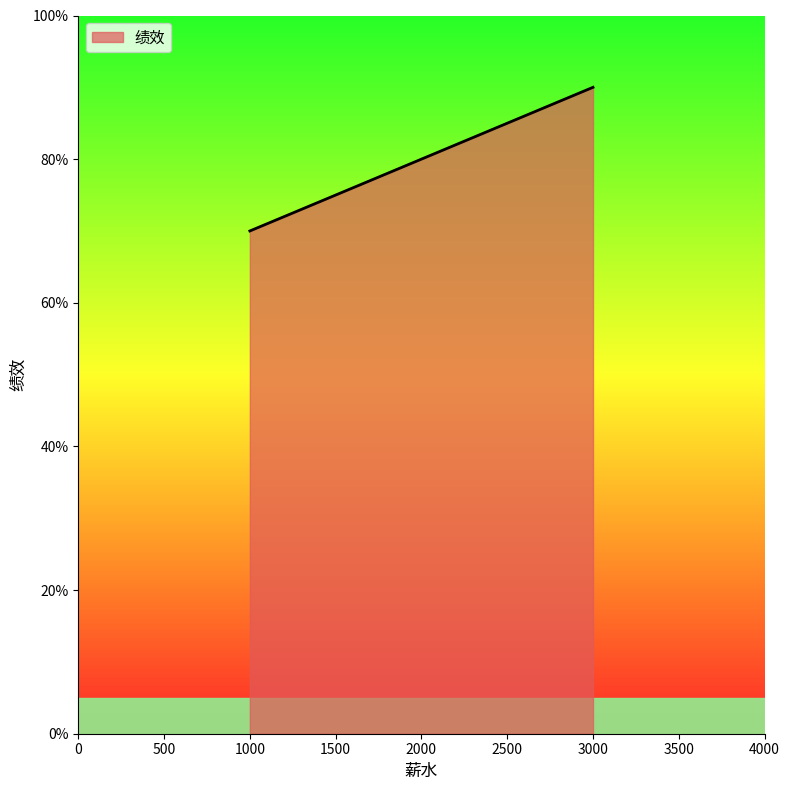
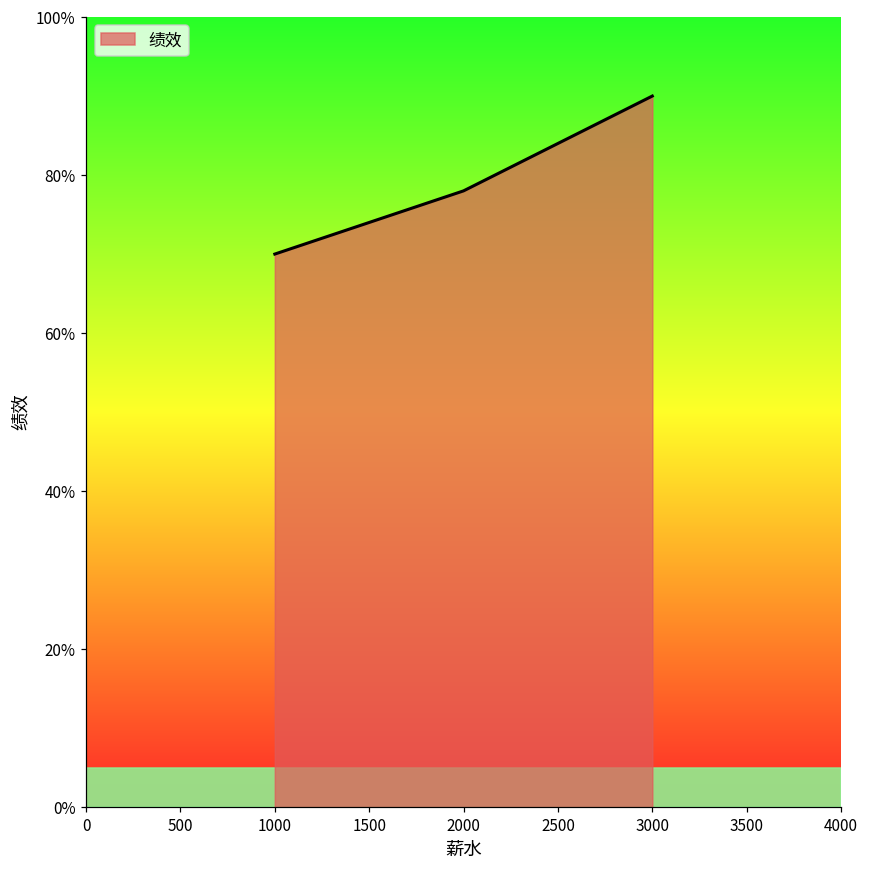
2000: 80% -> 78%
